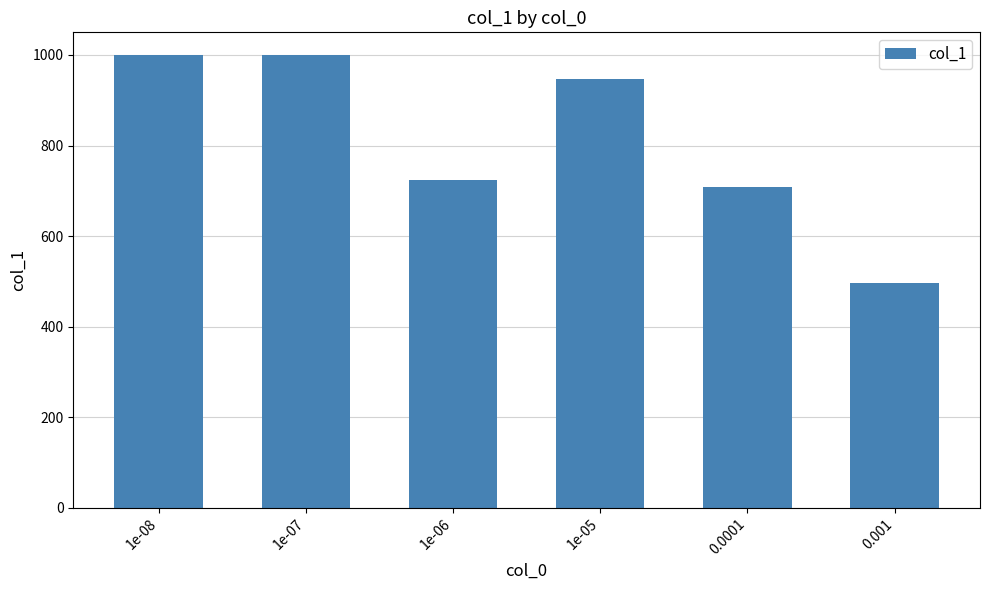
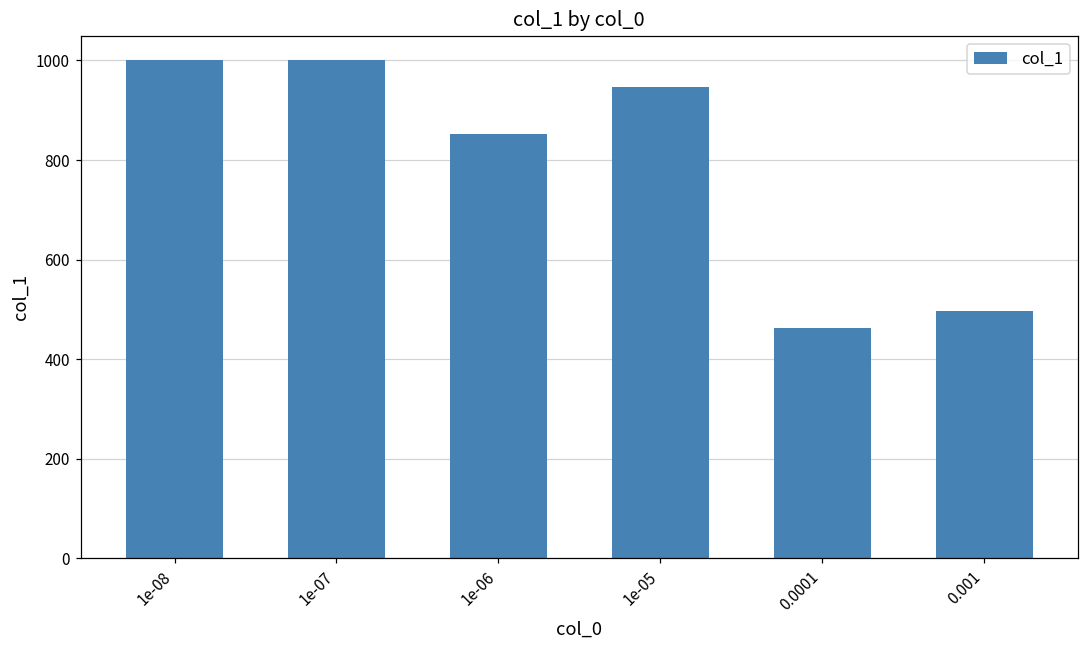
1e-06: 720 -> 850
0.0001: 710 -> 460
